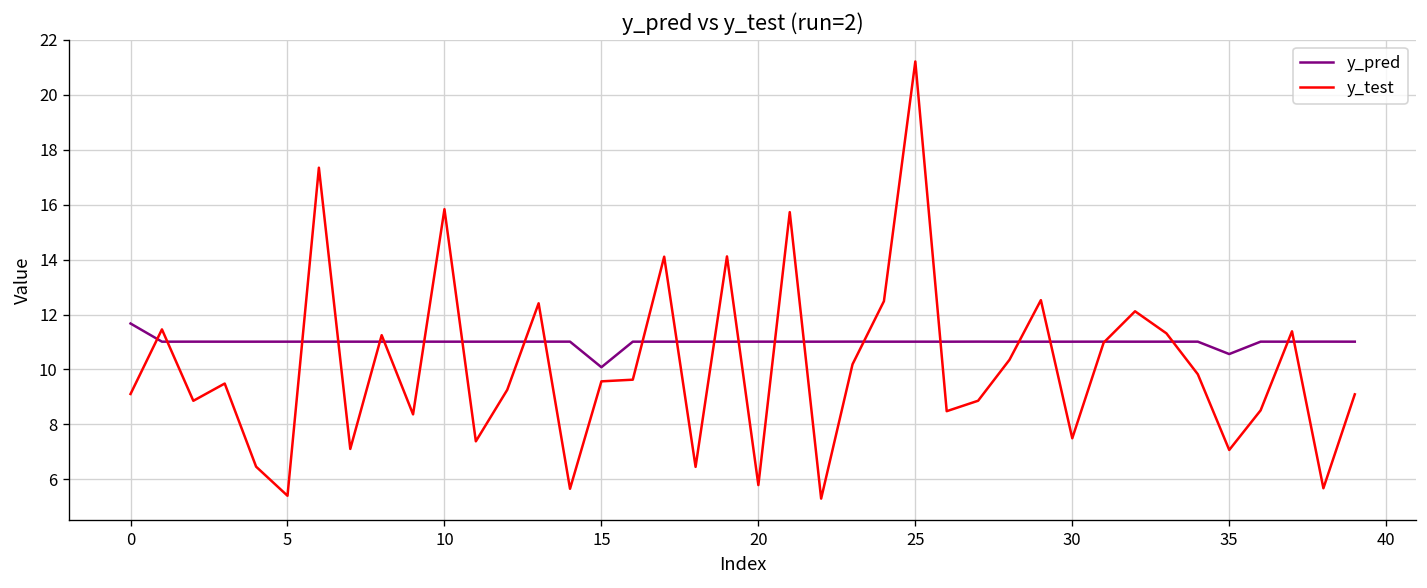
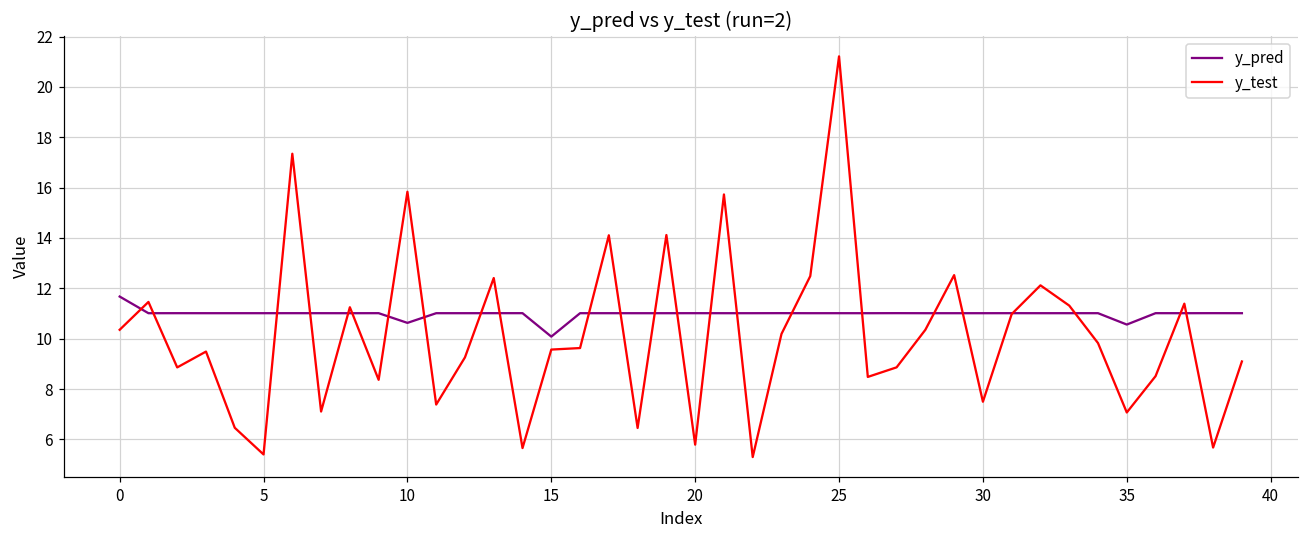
y_test, 0: 9.1 -> 10.4
y_pred, 10: 11.0 -> 10.6
